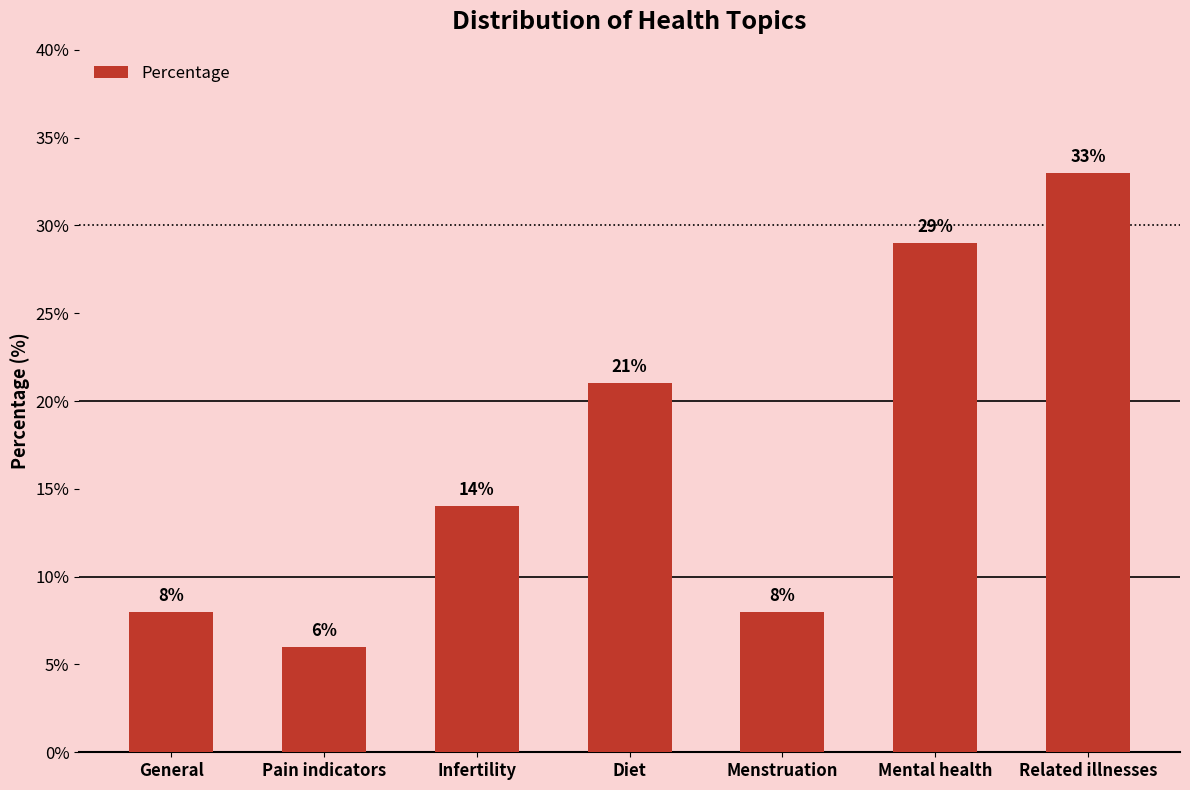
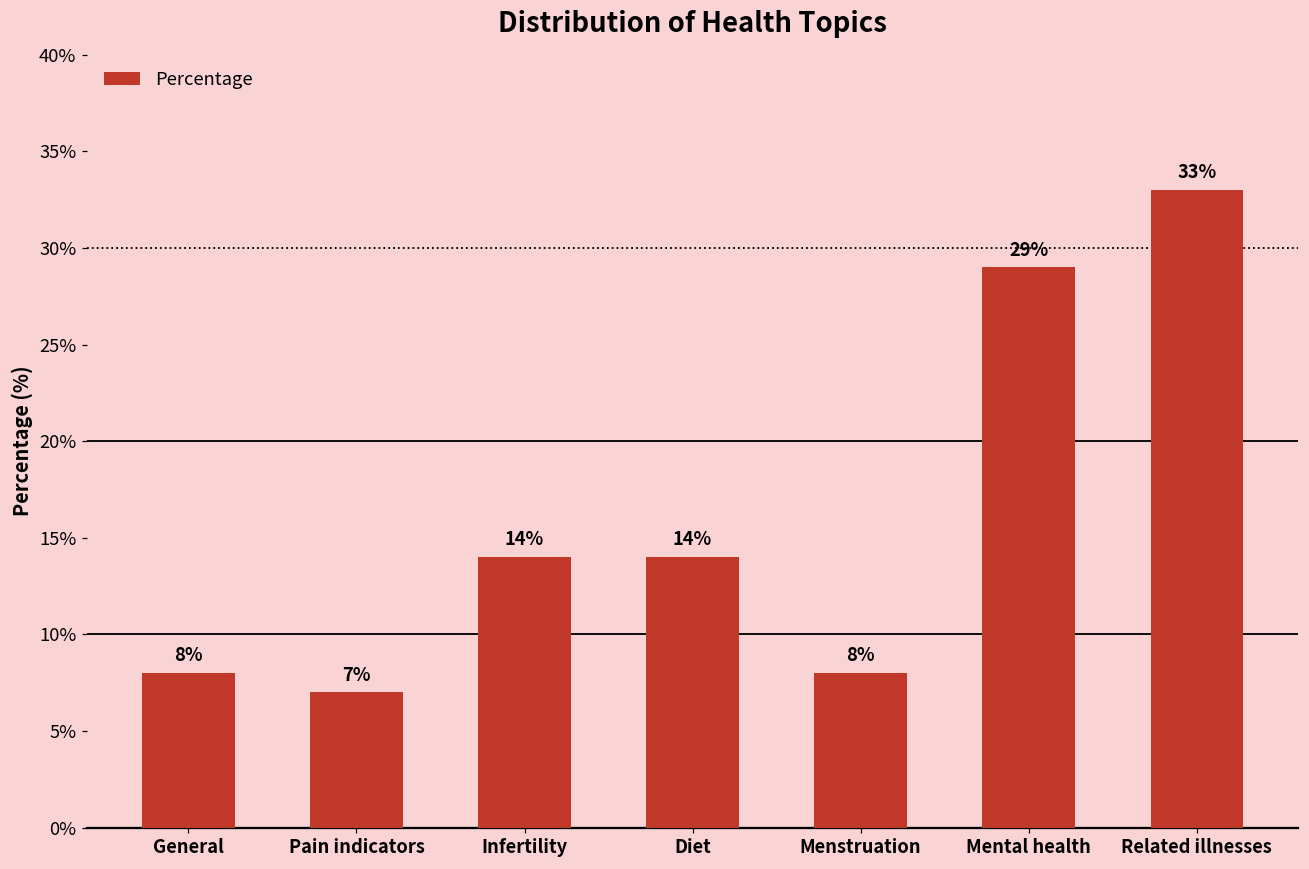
Pain indicators: 6% -> 7%
Diet: 21% -> 14%
